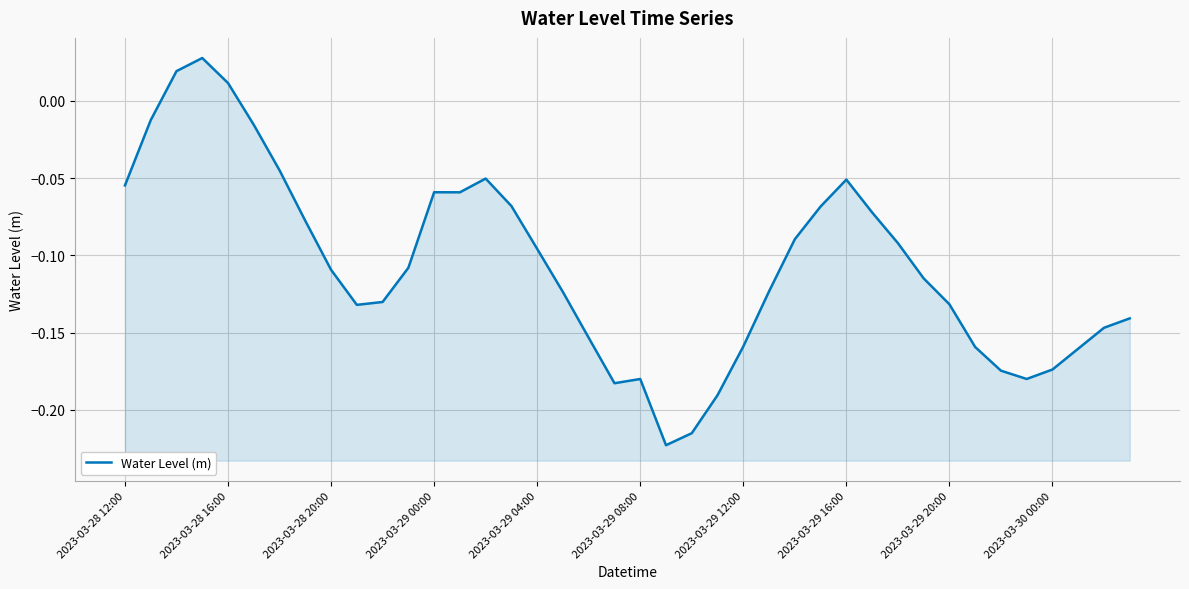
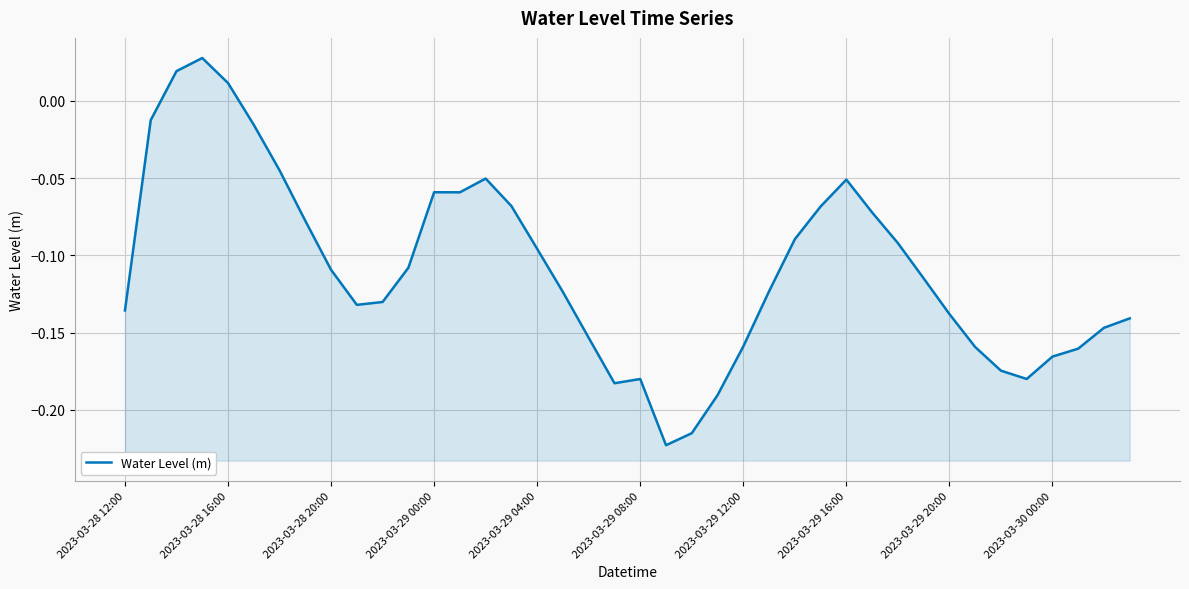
2023-03-28 12:00: -0.055 -> -0.136
2023-03-29 20:00: -0.132 -> -0.138
2023-03-30 00:00: -0.174 -> -0.166
